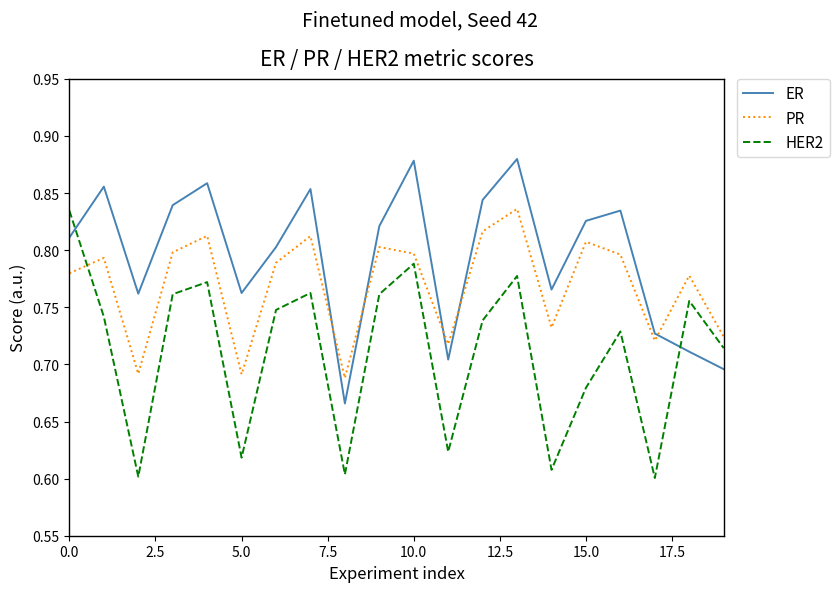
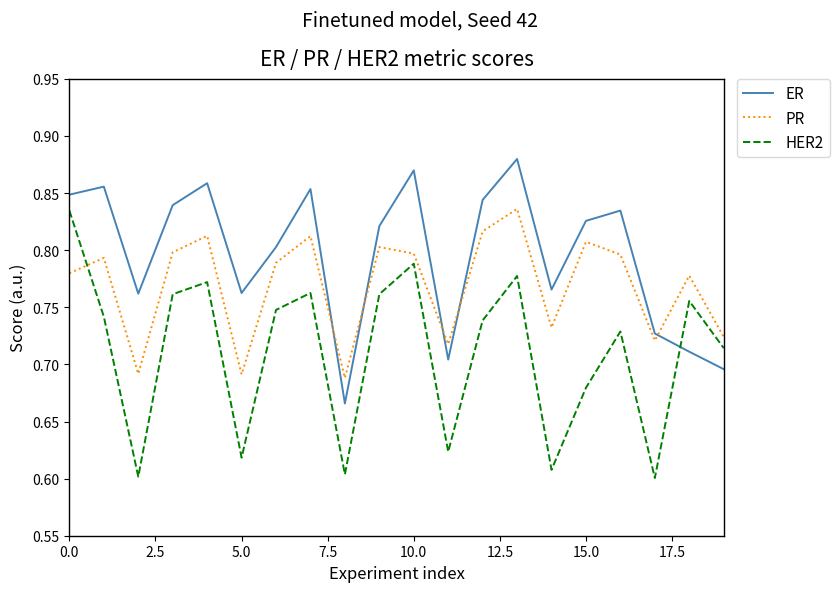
ER, 0.0: 0.811 -> 0.849
ER, 10.0: 0.878 -> 0.870
